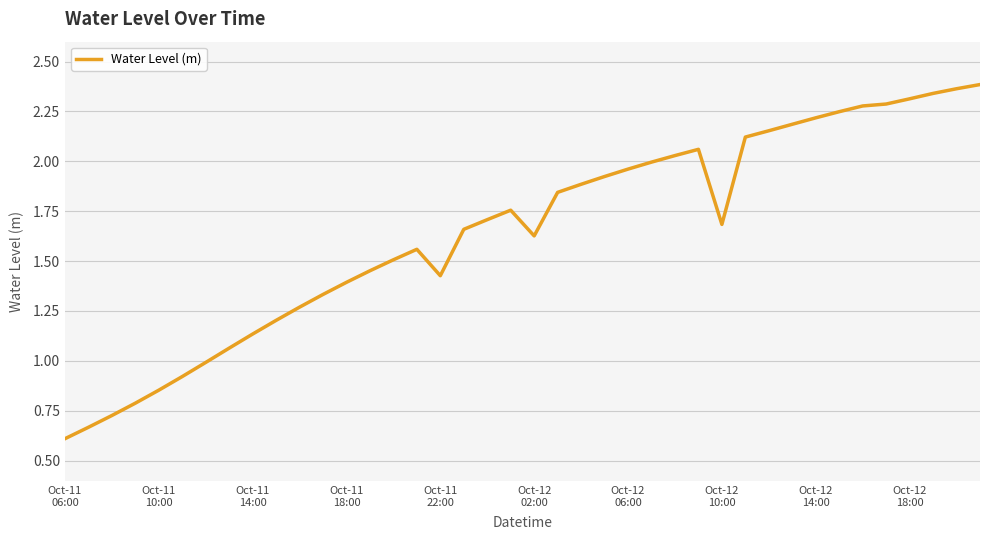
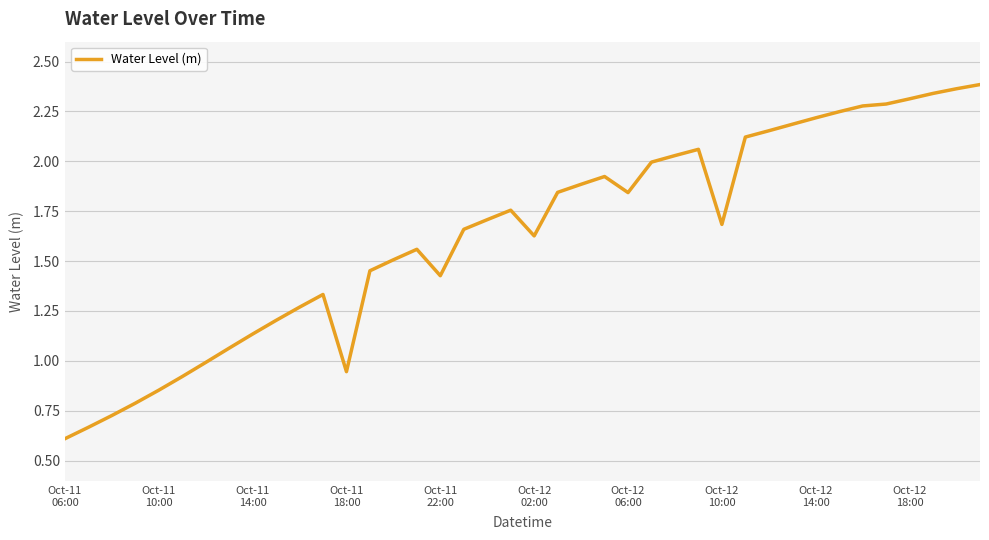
Oct-11 18:00: 1.39 -> 0.95
Oct-12 06:00: 1.96 -> 1.84
